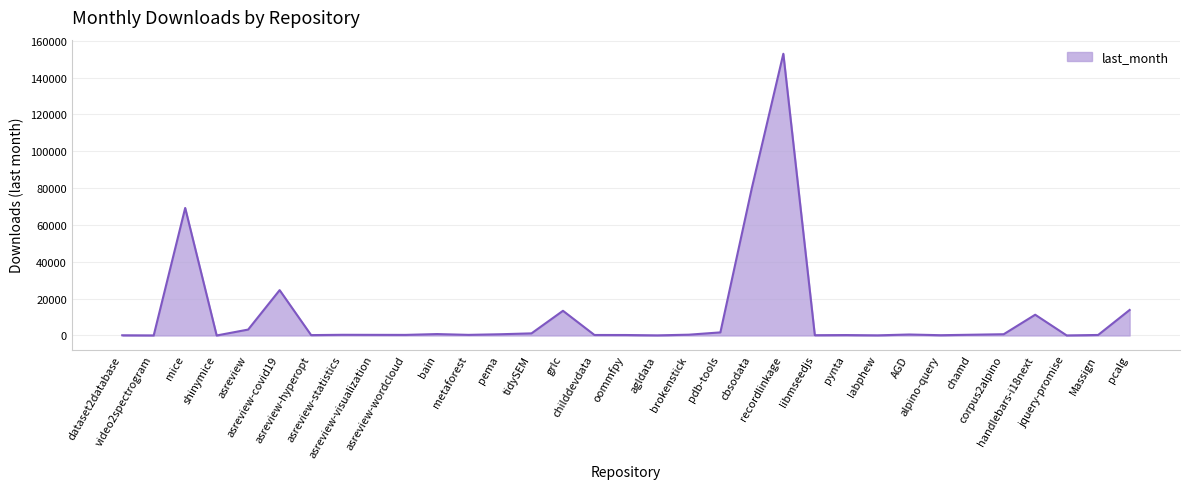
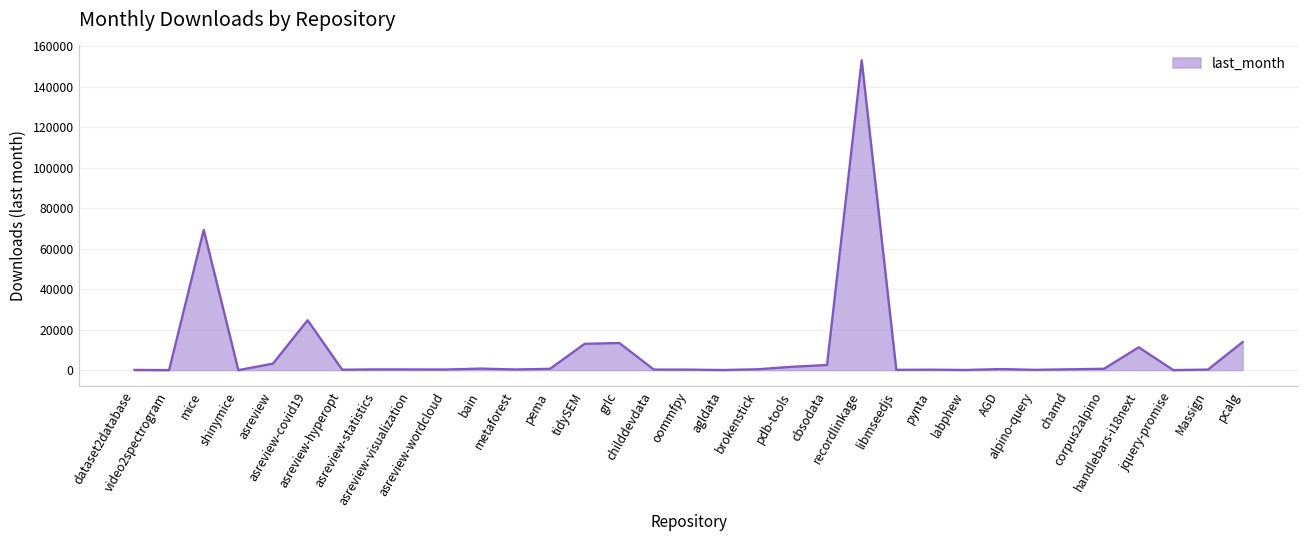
tidySEM: 1000 -> 13000
cbsodata: 80000 -> 3000
